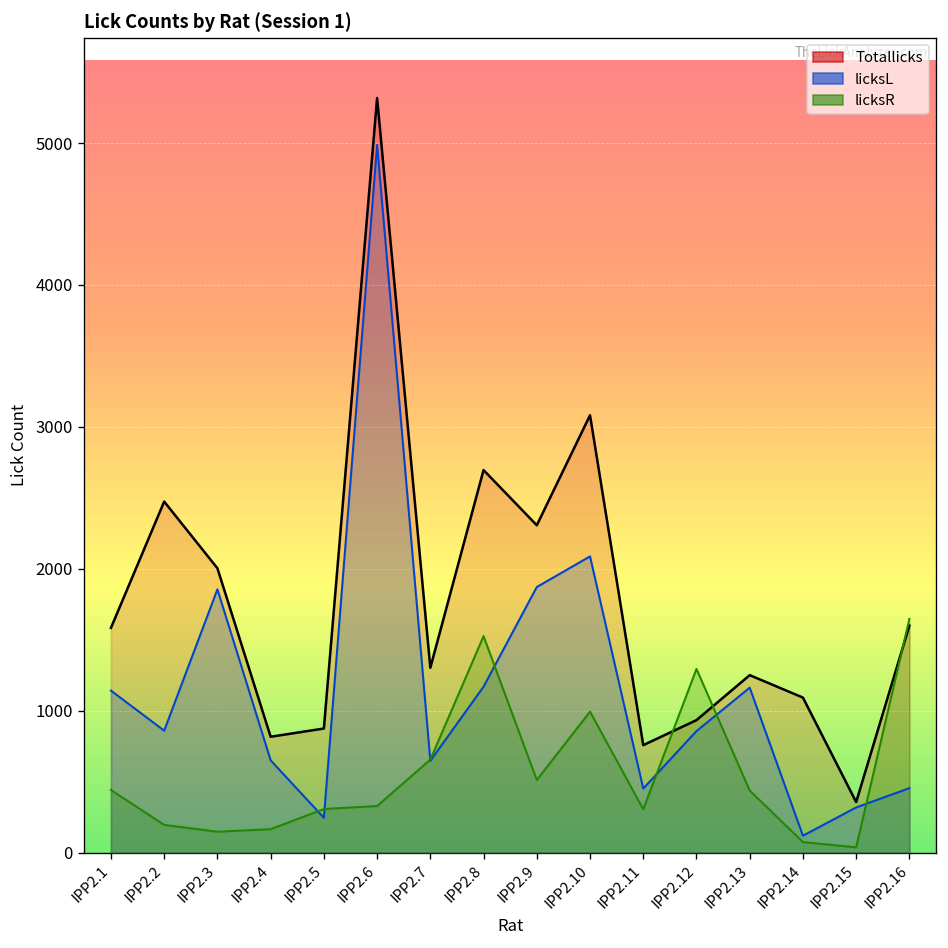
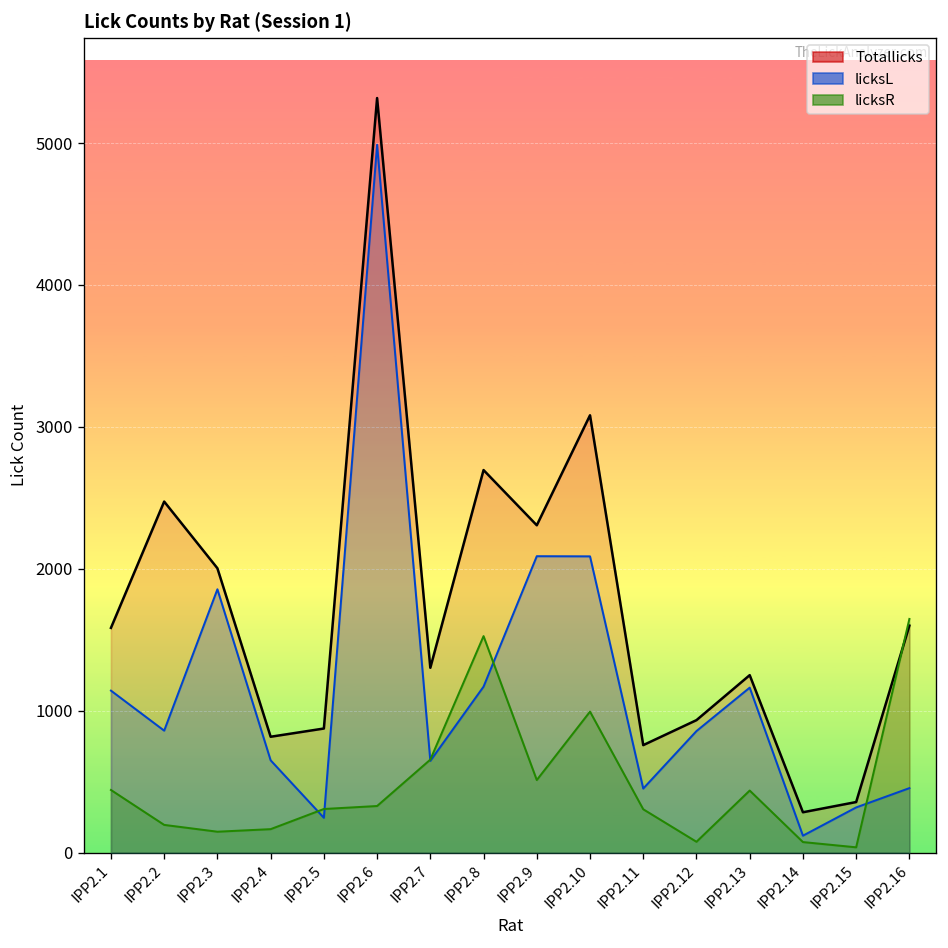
licksL, IPP2.9: 1870 -> 2090
licksR, IPP2.12: 1300 -> 80
Totallicks, IPP2.14: 1090 -> 290
